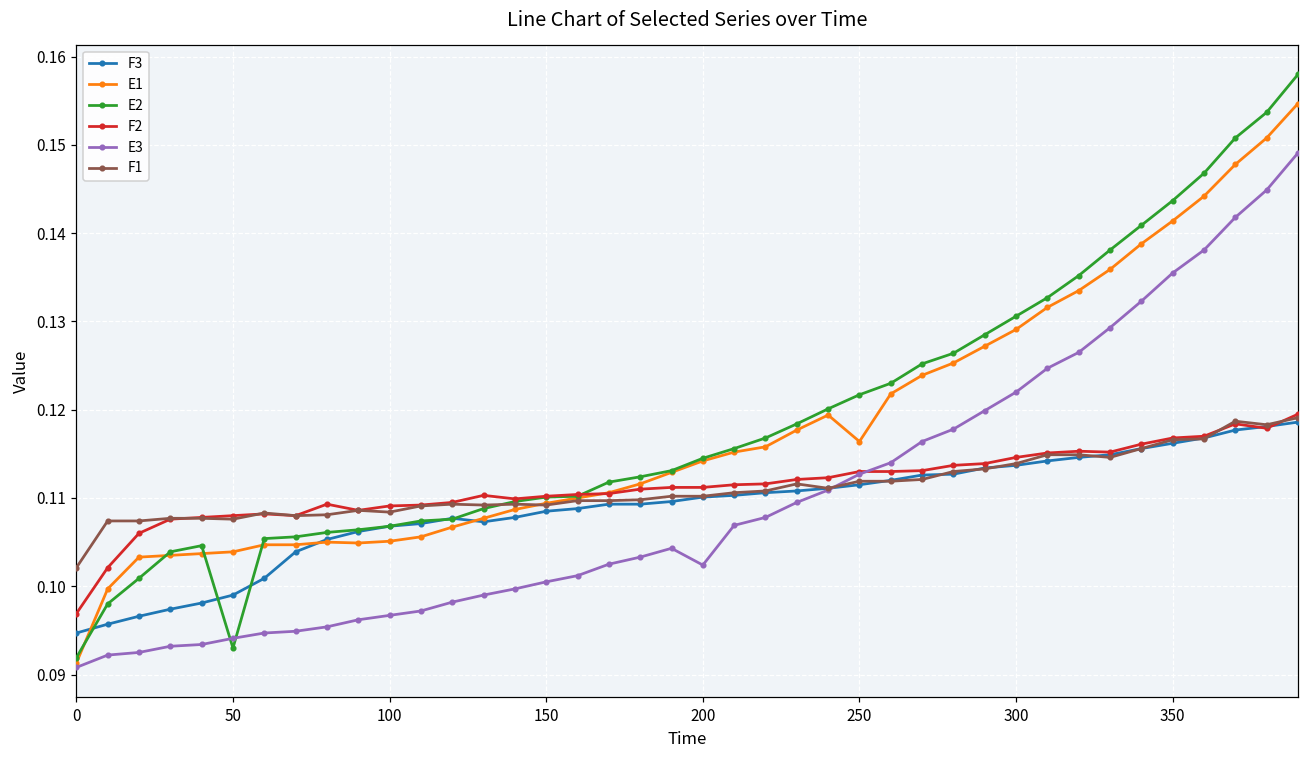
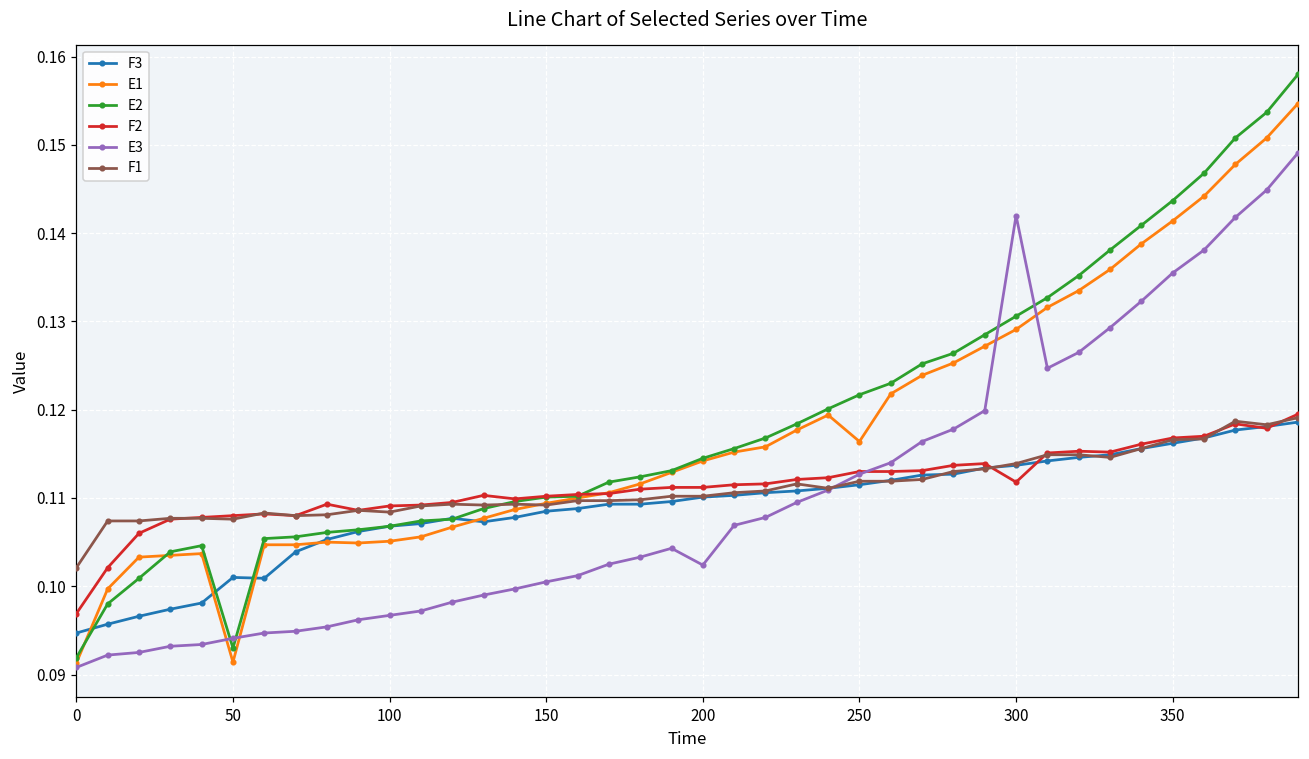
F3, 50: 0.099 -> 0.101
E1, 50: 0.104 -> 0.091
F2, 300: 0.115 -> 0.112
E3, 300: 0.122 -> 0.142
